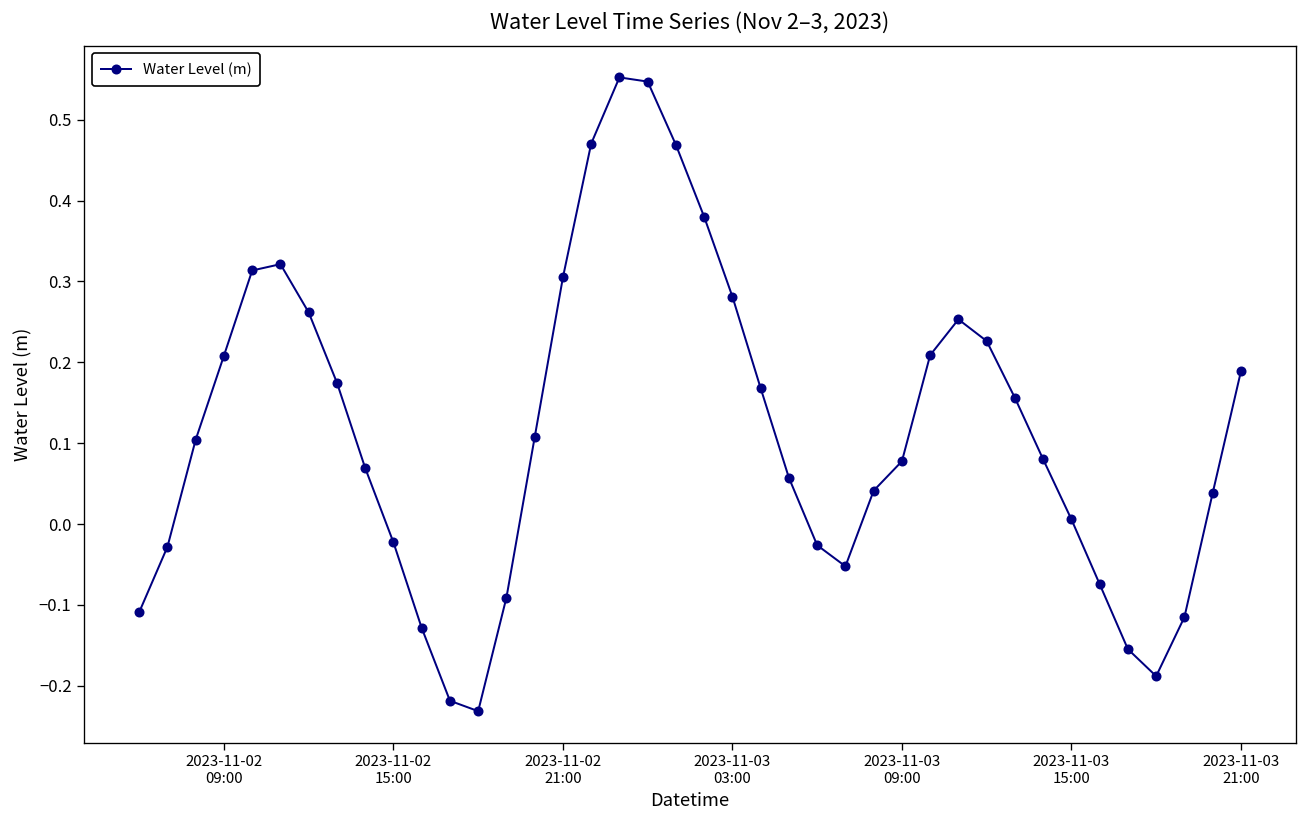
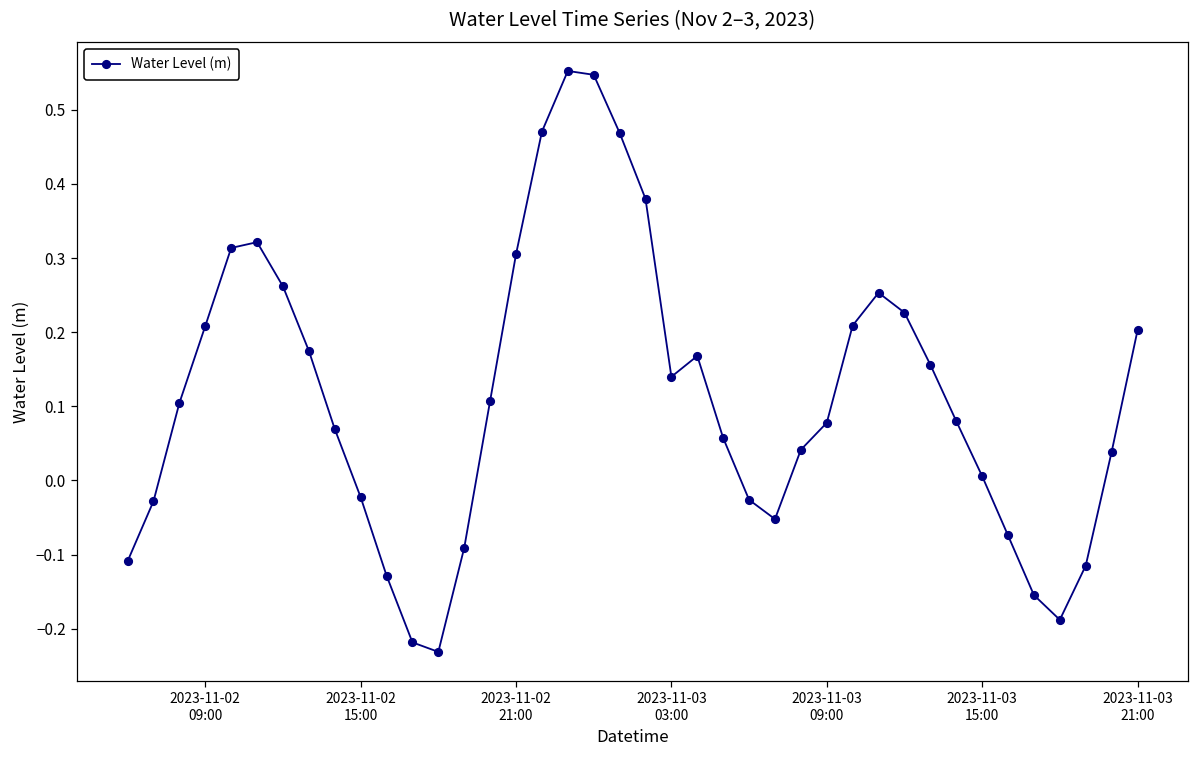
2023-11-03 03:00: 0.28 -> 0.14
2023-11-03 21:00: 0.19 -> 0.20
